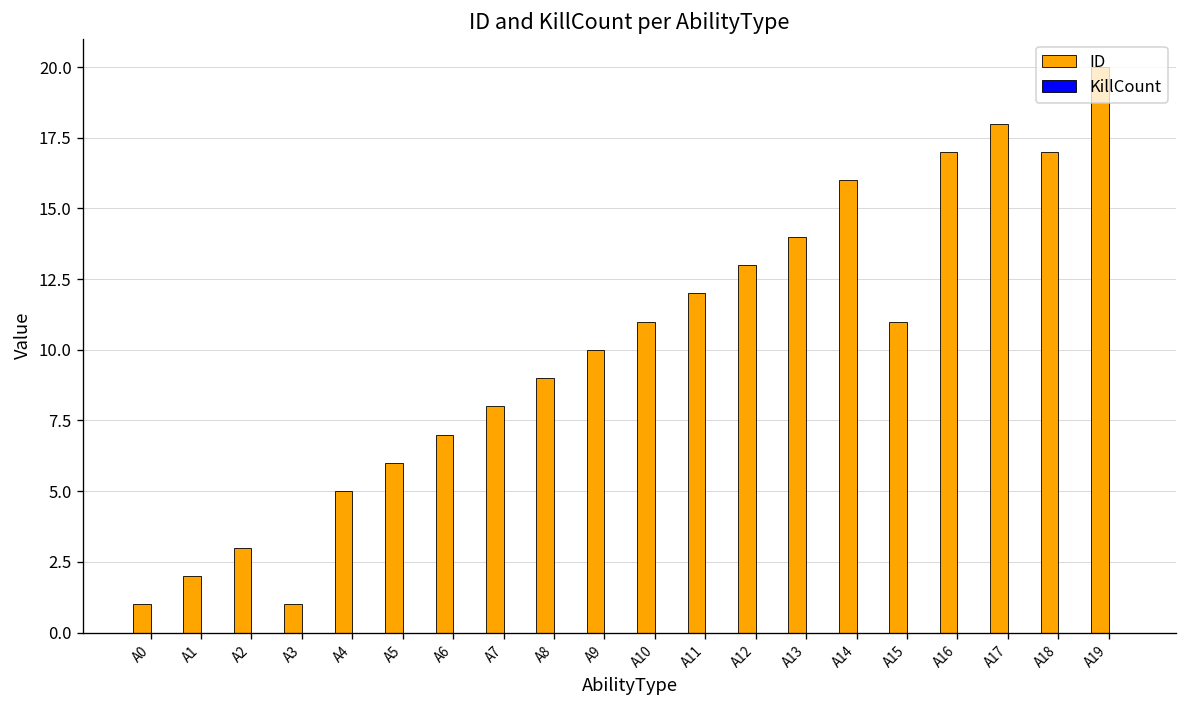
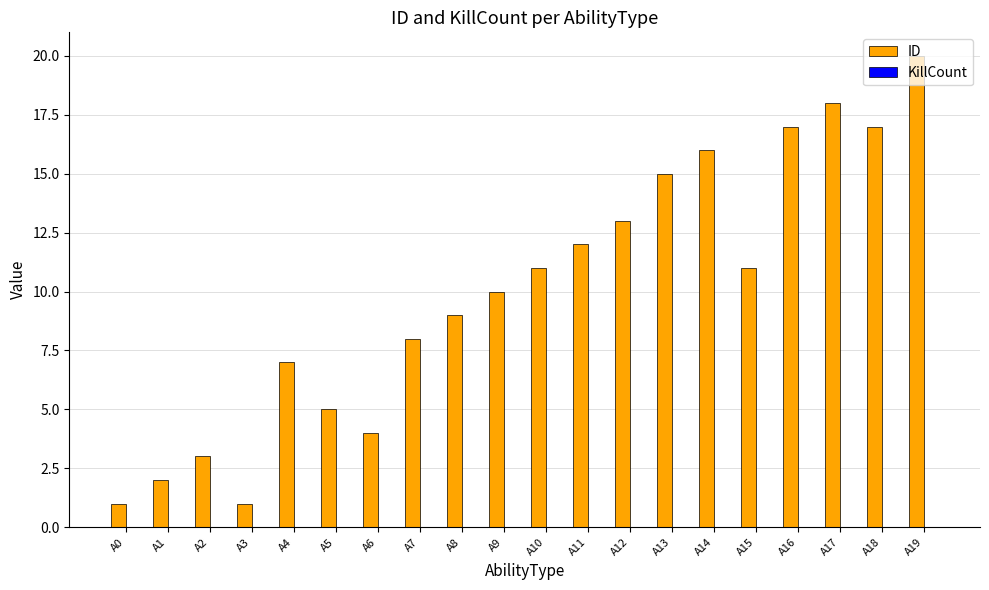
ID, A4: 5 -> 7
ID, A5: 6 -> 5
ID, A6: 7 -> 4
ID, A13: 14 -> 15
